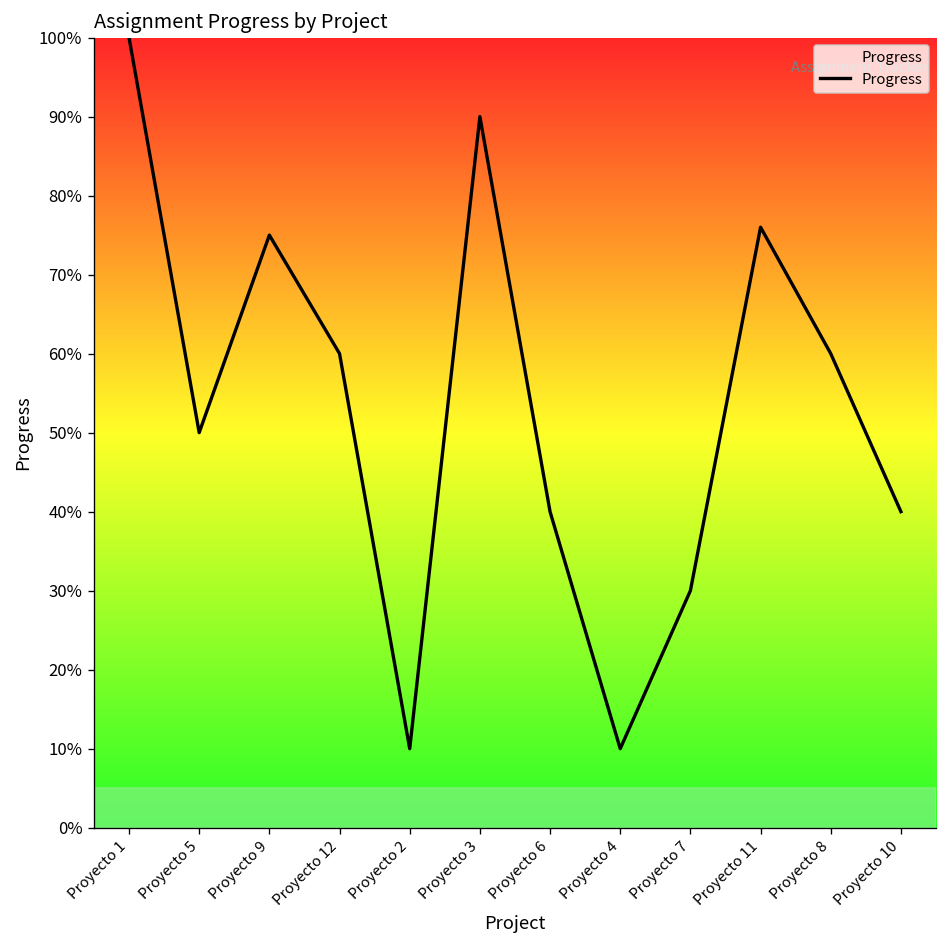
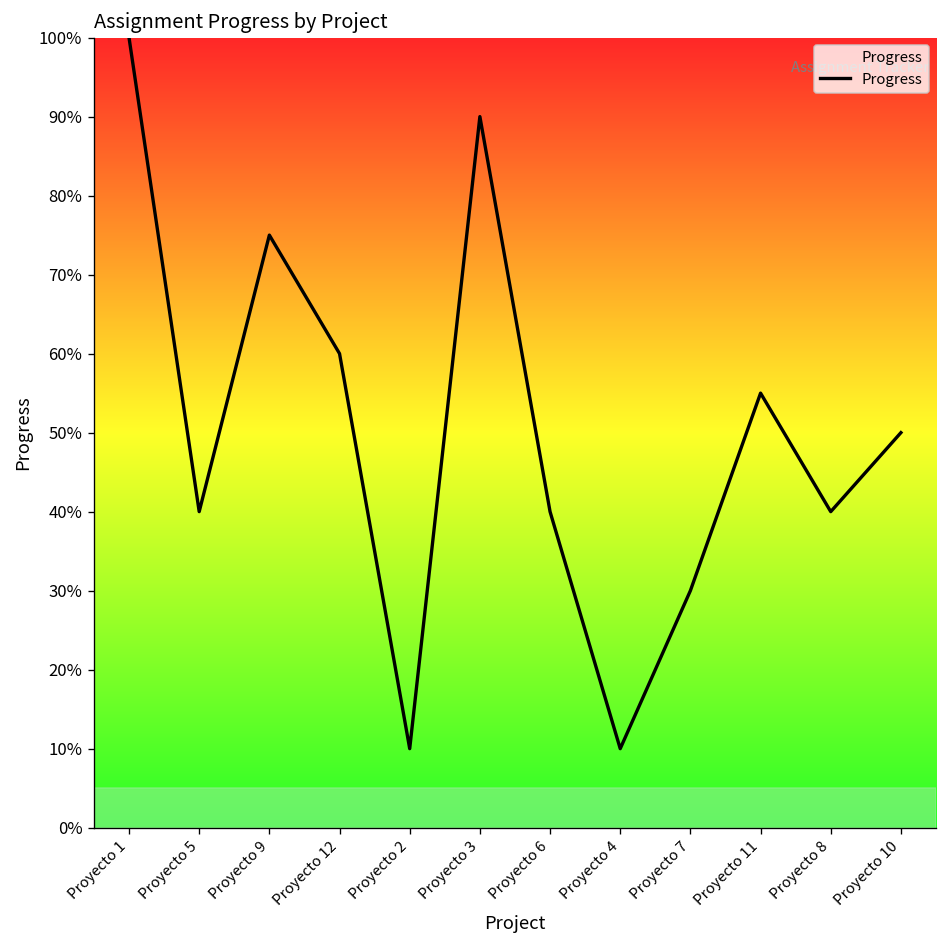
Proyecto 5: 50% -> 40%
Proyecto 11: 76% -> 55%
Proyecto 8: 60% -> 40%
Proyecto 10: 40% -> 50%
